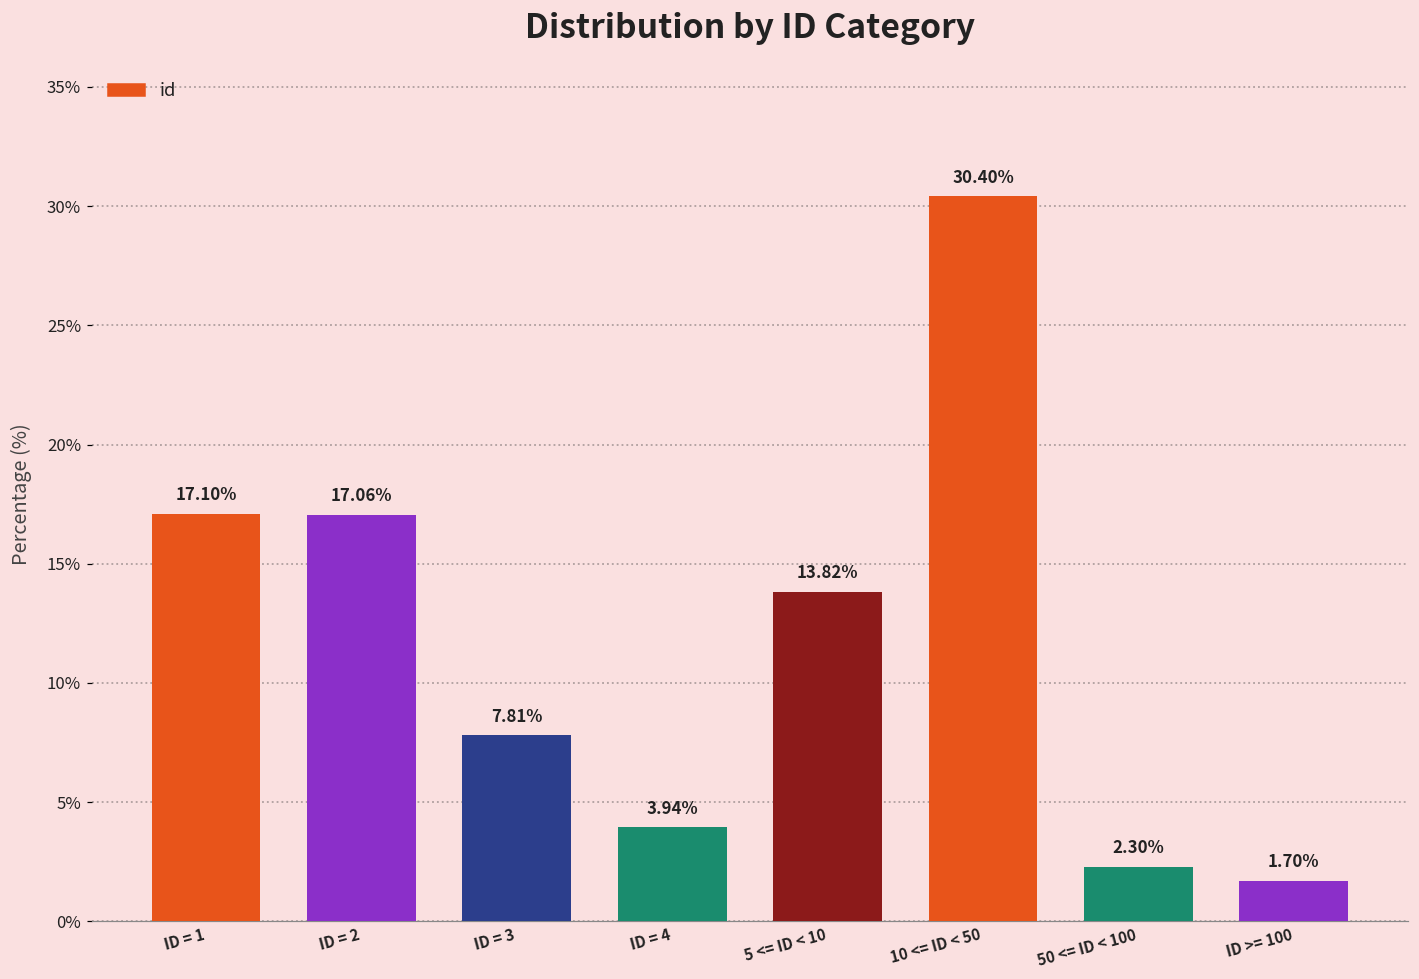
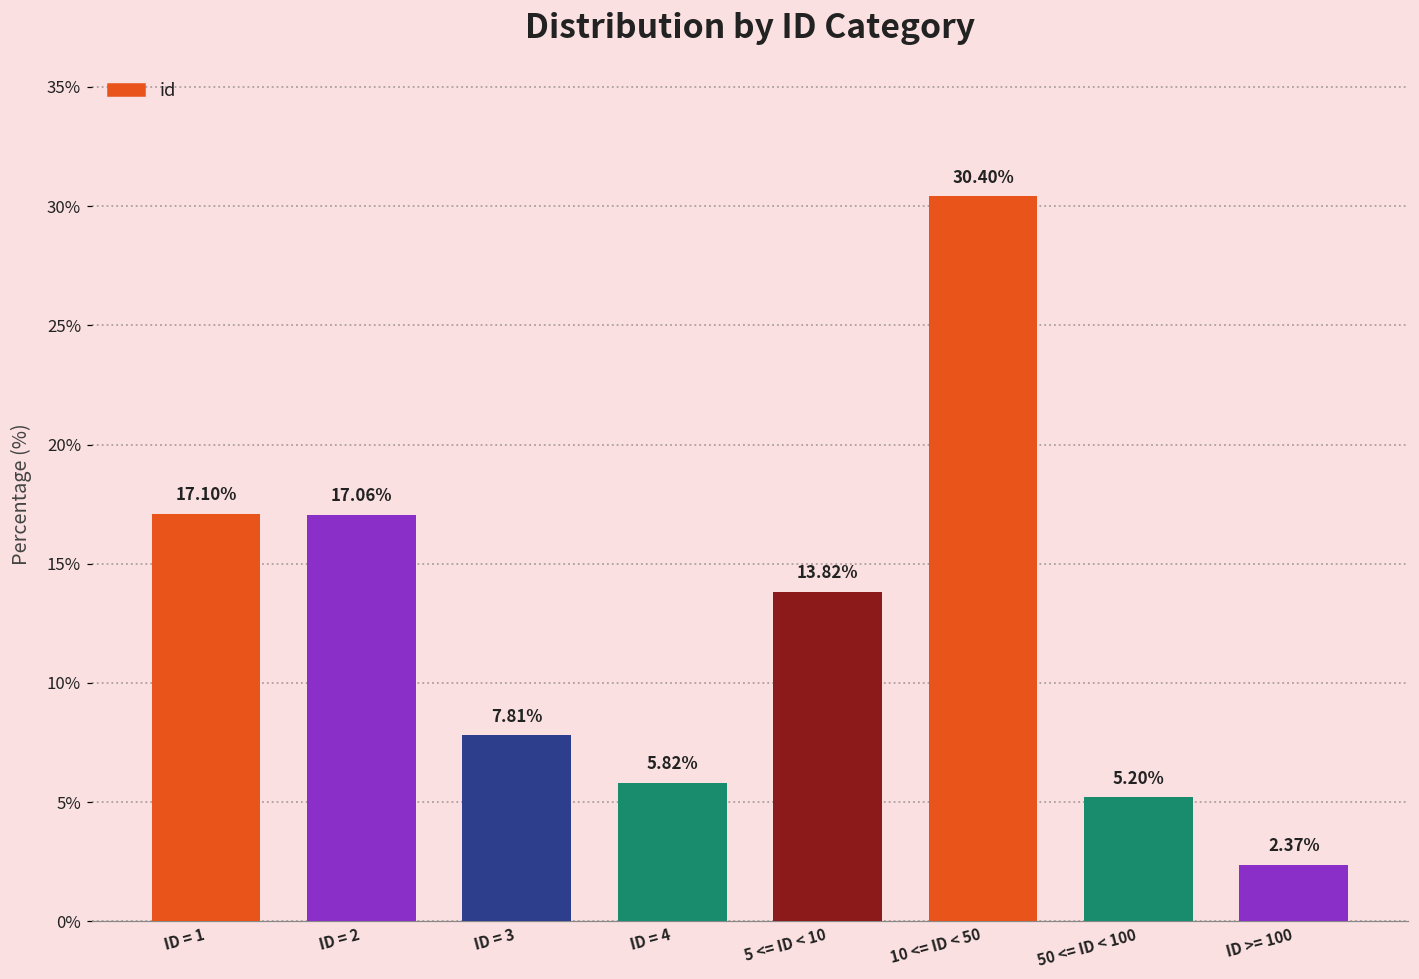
ID = 4: 3.94% -> 5.82%
50 <= ID < 100: 2.30% -> 5.20%
ID >= 100: 1.70% -> 2.37%
